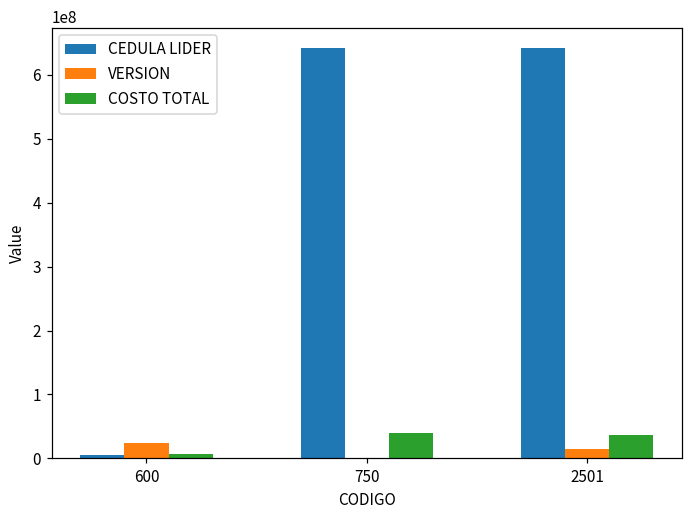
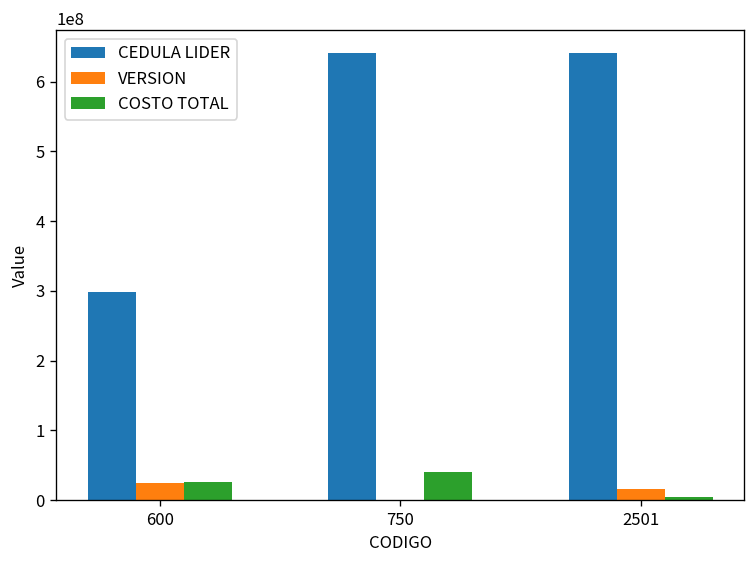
CEDULA LIDER, 600: 0 -> 300000000
COSTO TOTAL, 600: 10000000 -> 30000000
COSTO TOTAL, 2501: 40000000 -> 10000000
